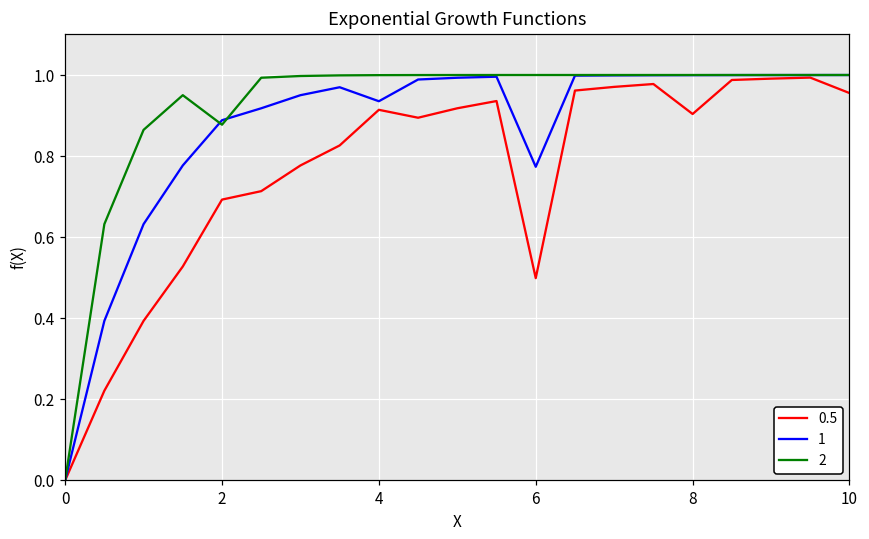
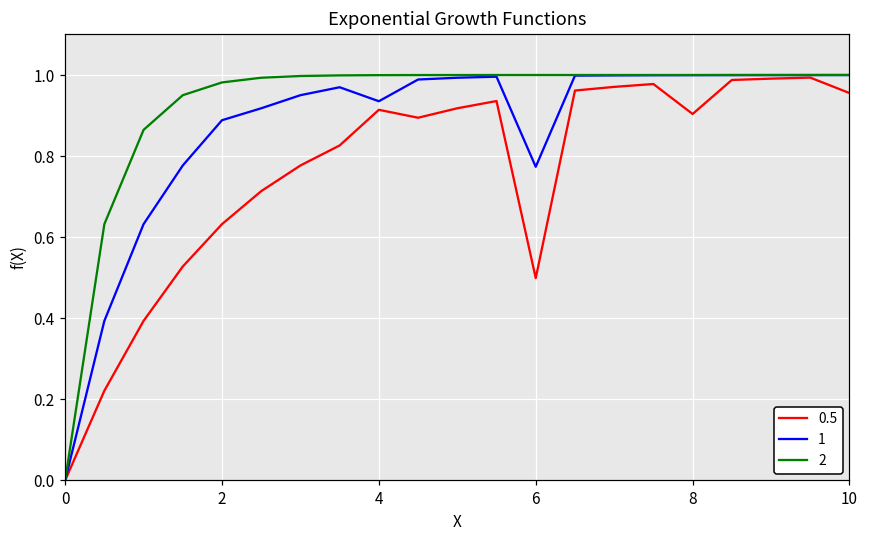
0.5, 2: 0.69 -> 0.63
2, 2: 0.88 -> 0.98
